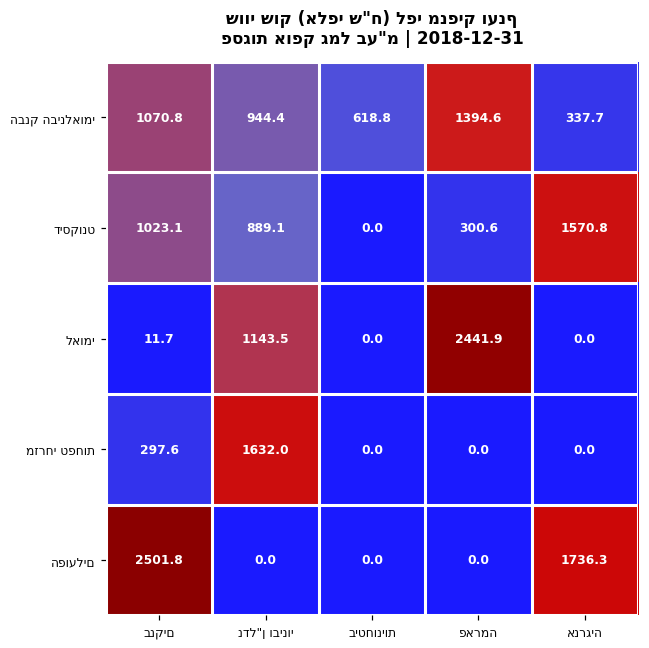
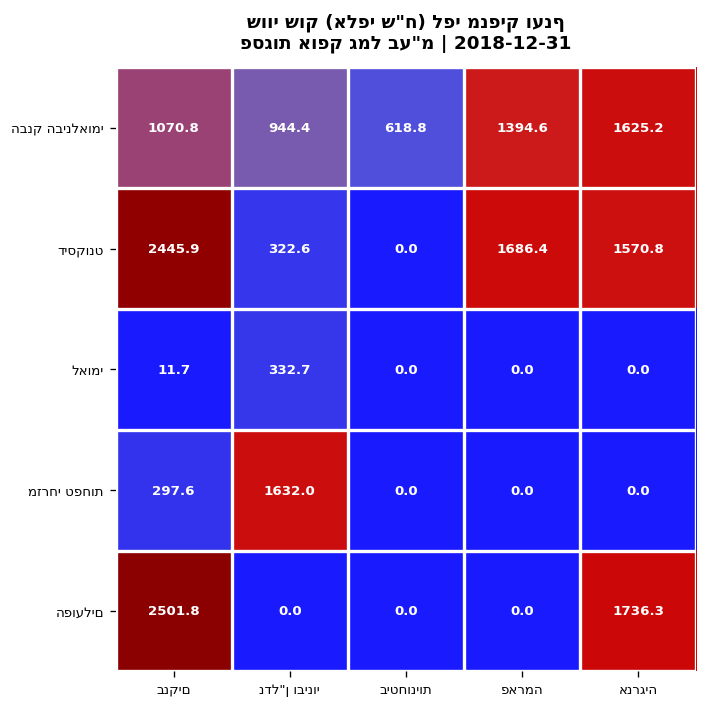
הבנק הבינלאומי, אנרגיה: 337.7 -> 1625.2
דיסקונט, בנקים: 1023.1 -> 2445.9
דיסקונט, נדל"ן ובינוי: 889.1 -> 322.6
דיסקונט, פארמה: 300.6 -> 1686.4
לאומי, נדל"ן ובינוי: 1143.5 -> 332.7
לאומי, פארמה: 2441.9 -> 0.0
